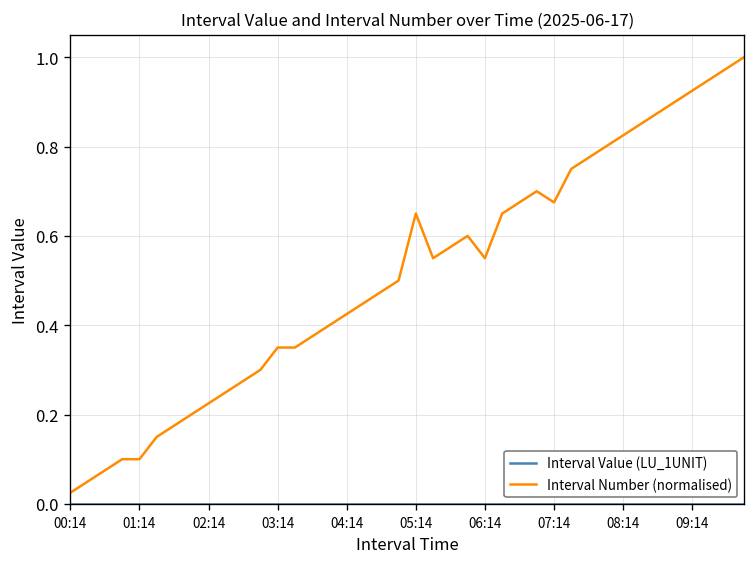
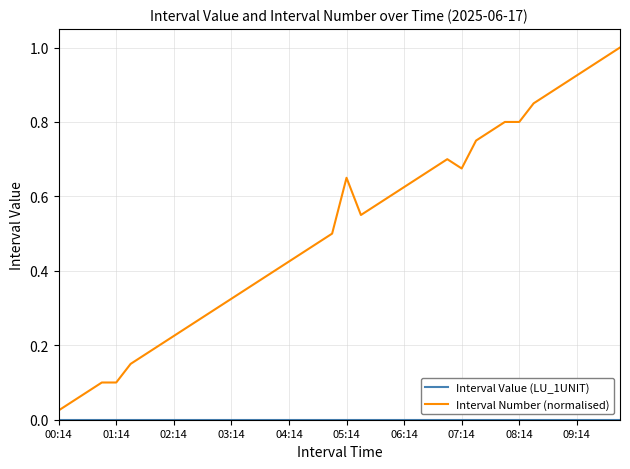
Interval Number (normalised), 03:14: 0.35 -> 0.33
Interval Number (normalised), 06:14: 0.55 -> 0.63
Interval Number (normalised), 08:14: 0.83 -> 0.80
